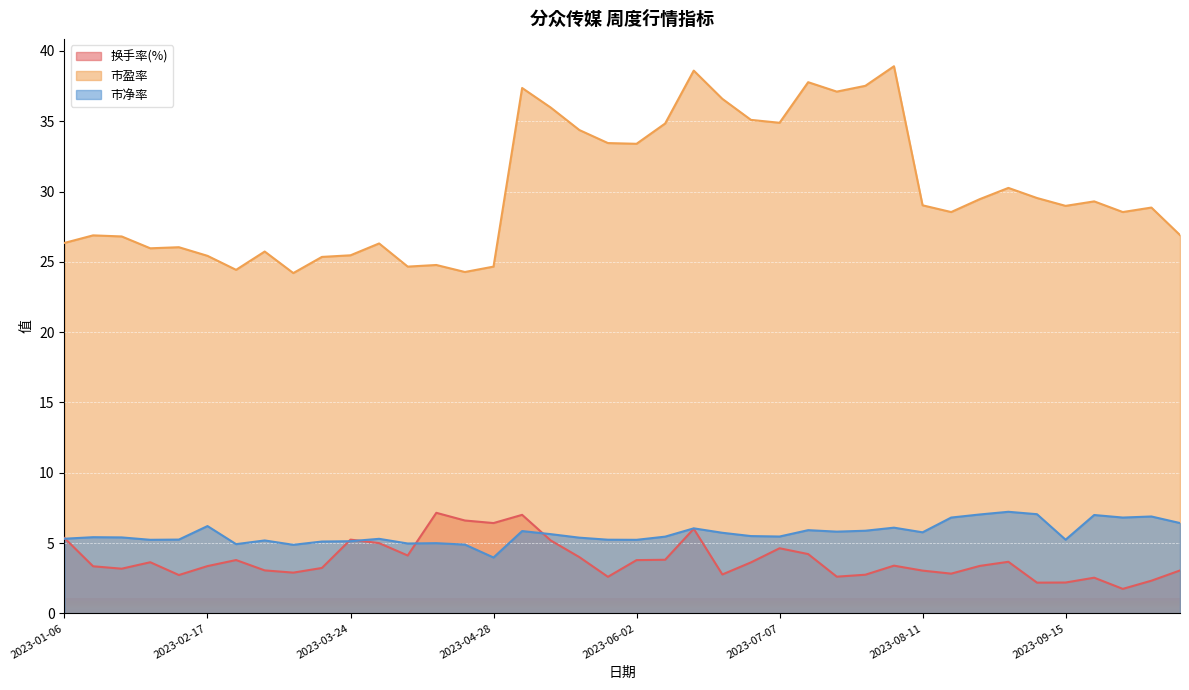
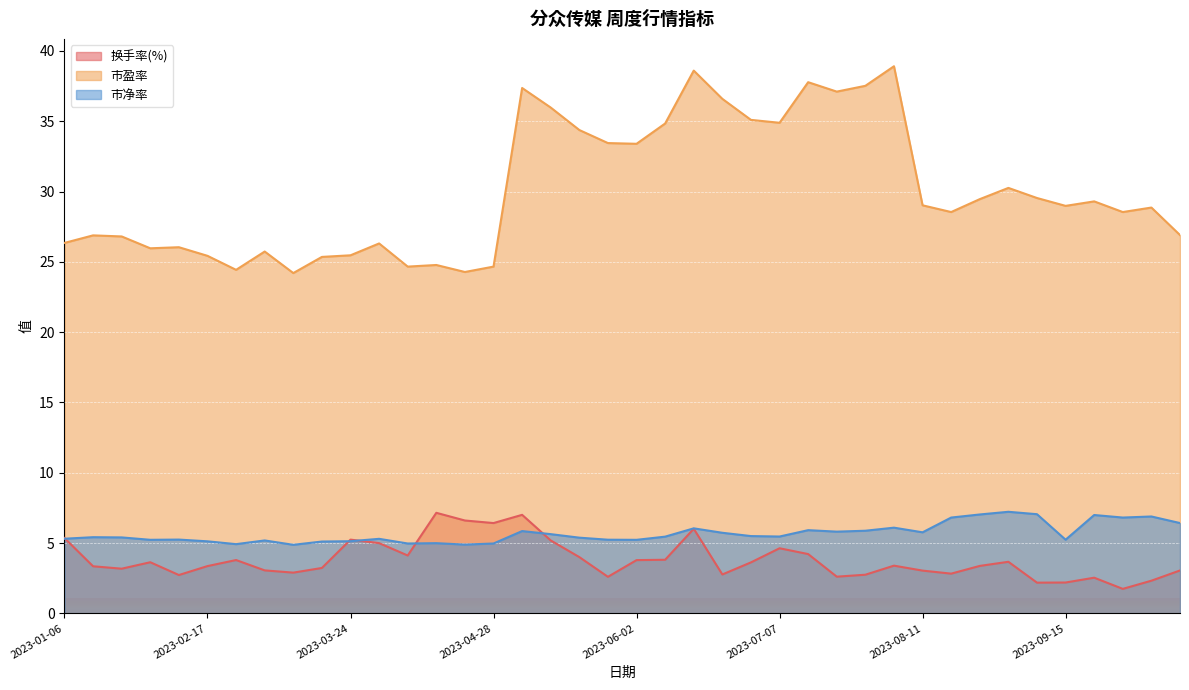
市净率, 2023-02-17: 6.2 -> 5.1
市净率, 2023-04-28: 4.0 -> 5.0
